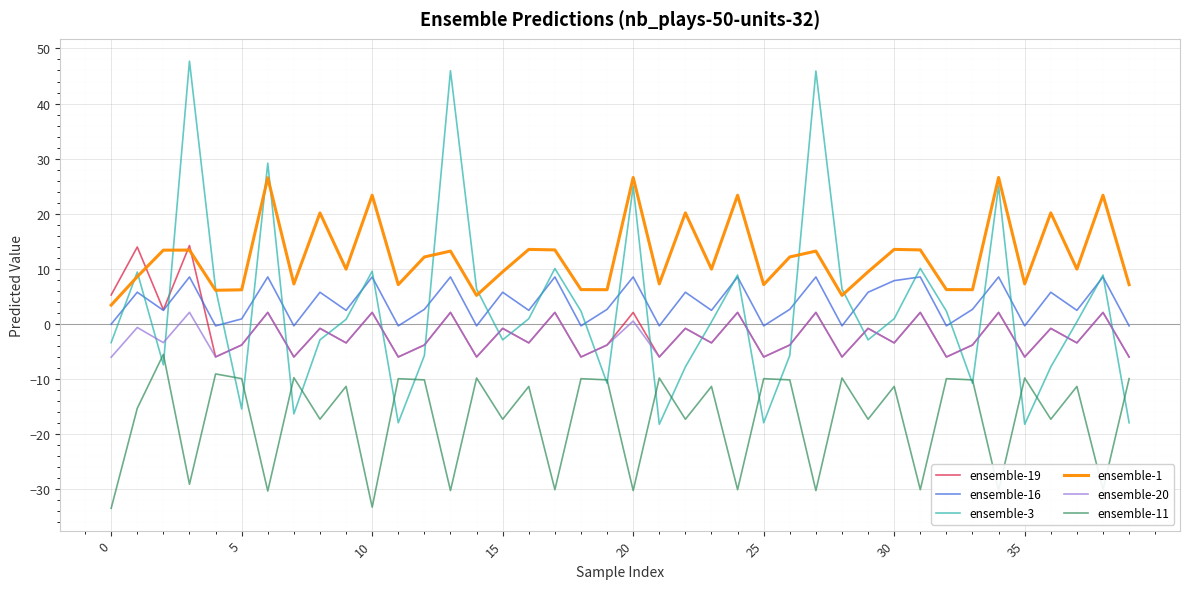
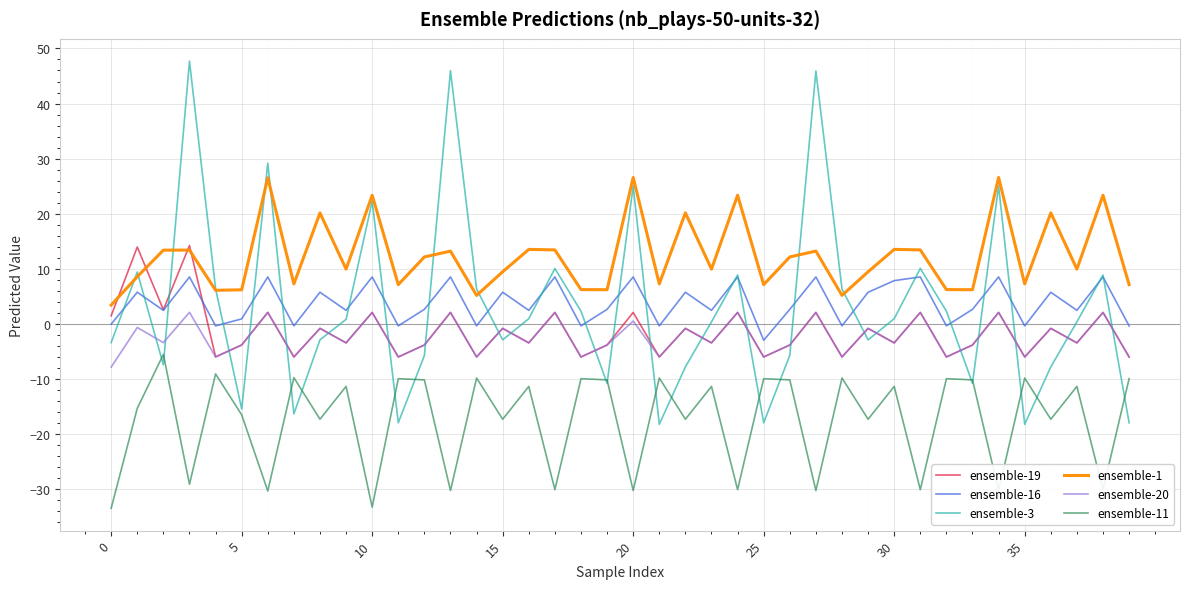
ensemble-19, 0: 5 -> 1
ensemble-20, 0: -6 -> -8
ensemble-11, 5: -10 -> -17
ensemble-3, 10: 10 -> 22
ensemble-16, 25: 0 -> -3
